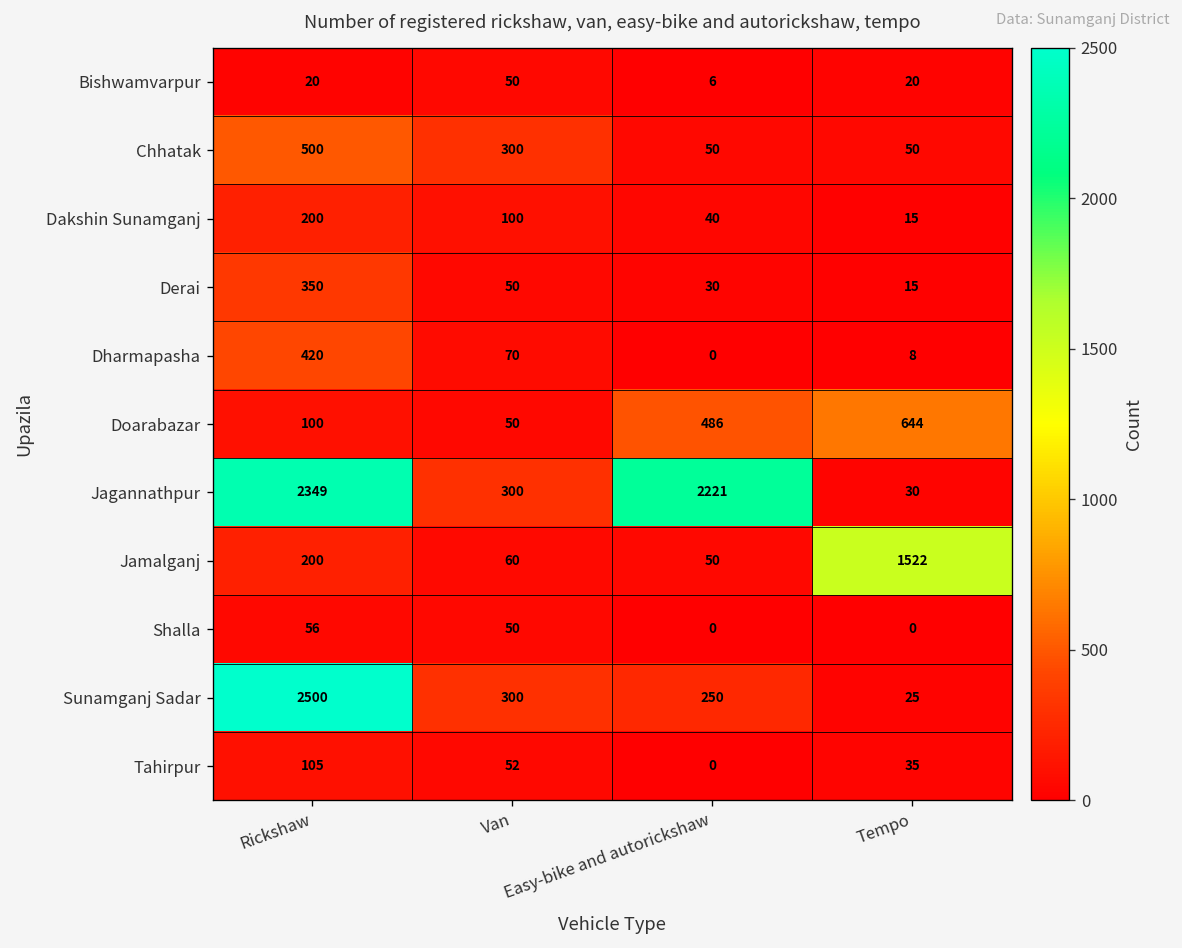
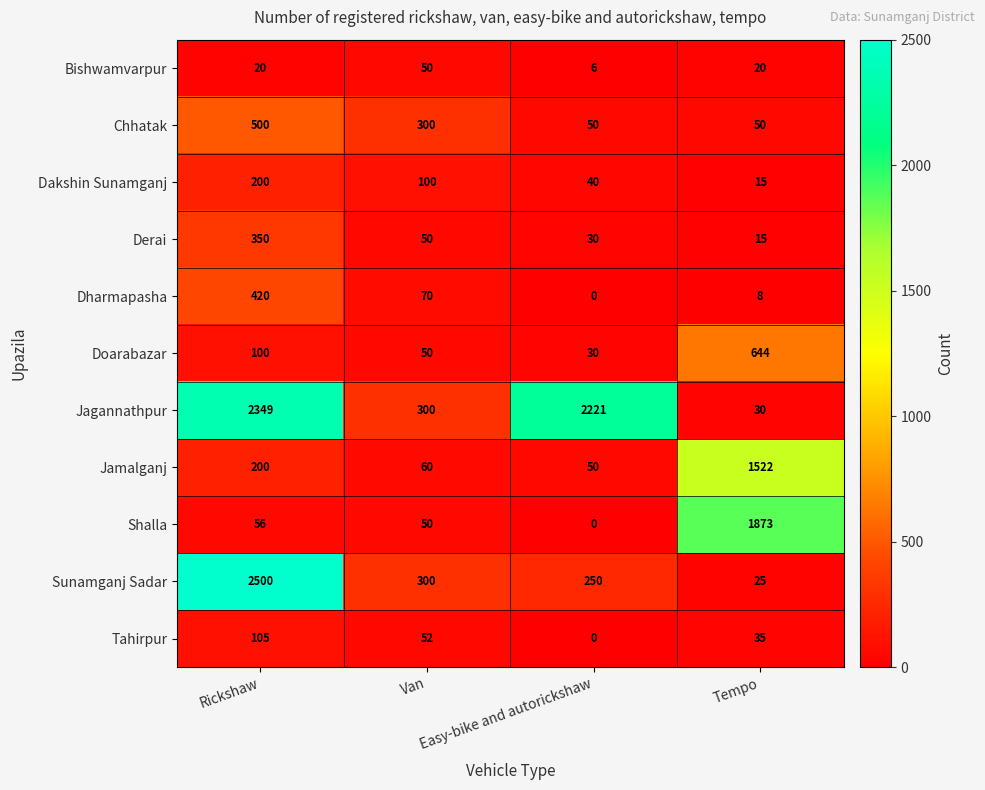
Doarabazar, Easy-bike and autorickshaw: 486 -> 30
Shalla, Tempo: 0 -> 1873
